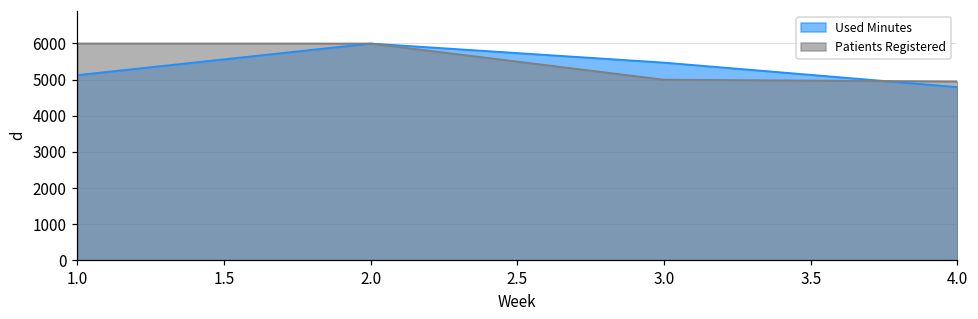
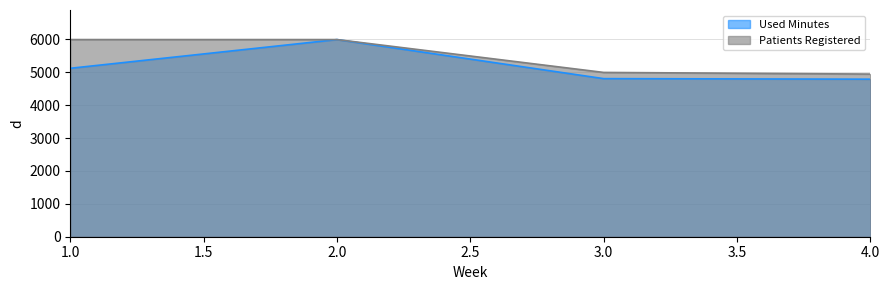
Used Minutes, 3.0: 5500 -> 4800
